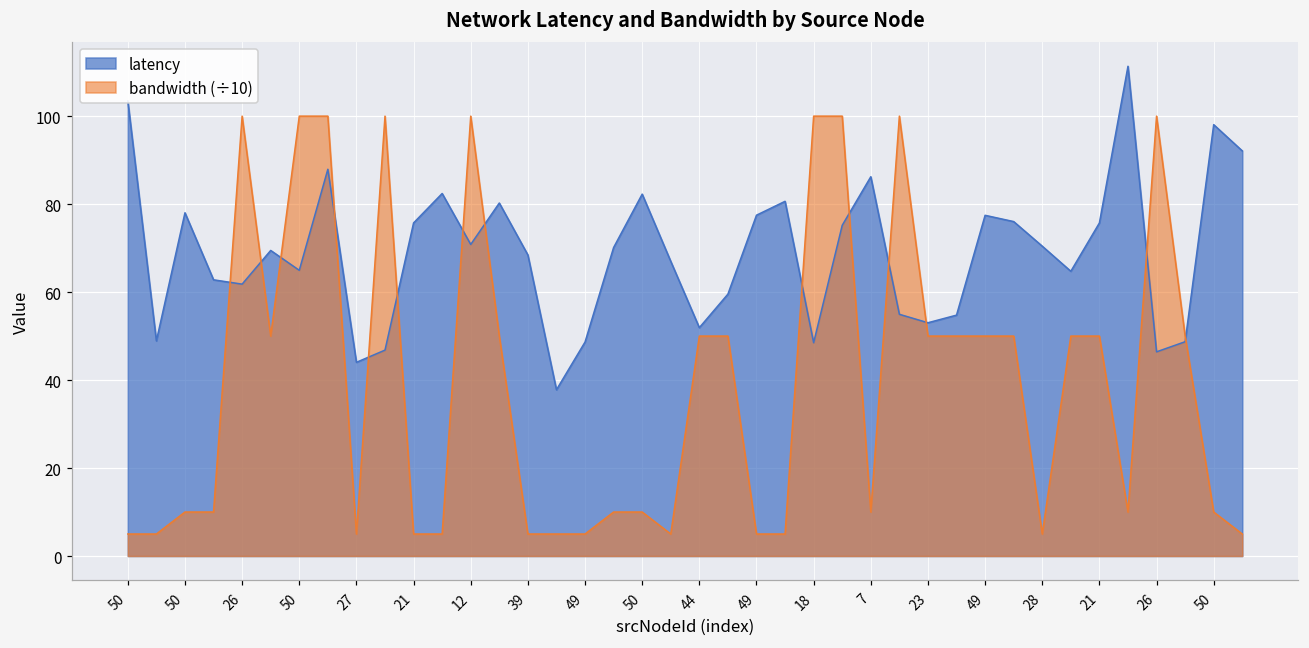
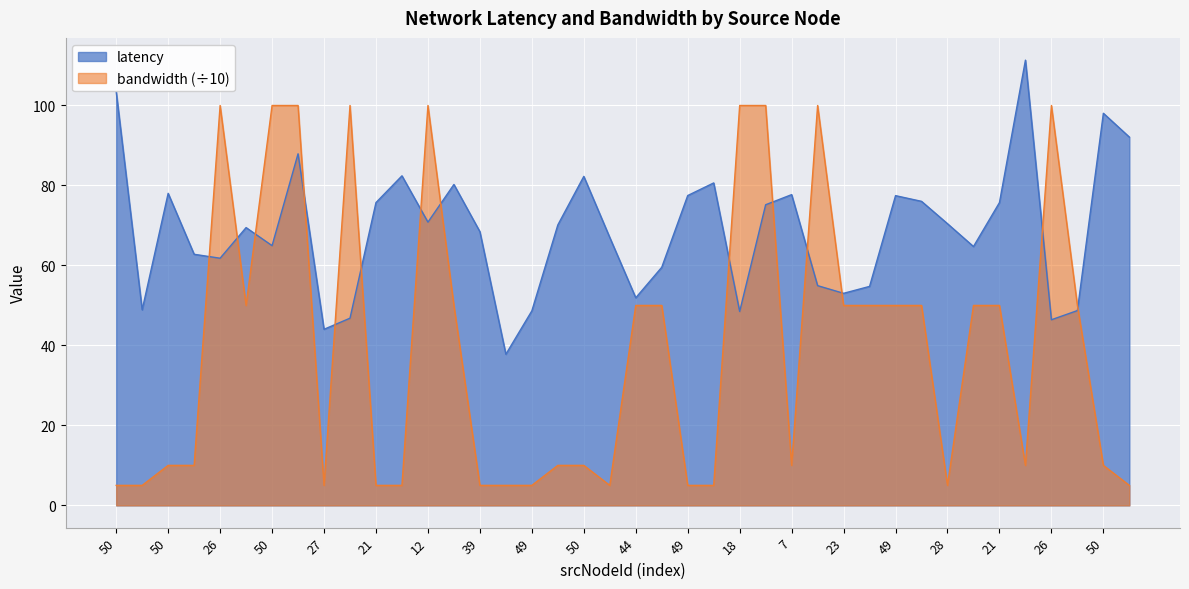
latency, 7: 86 -> 78
